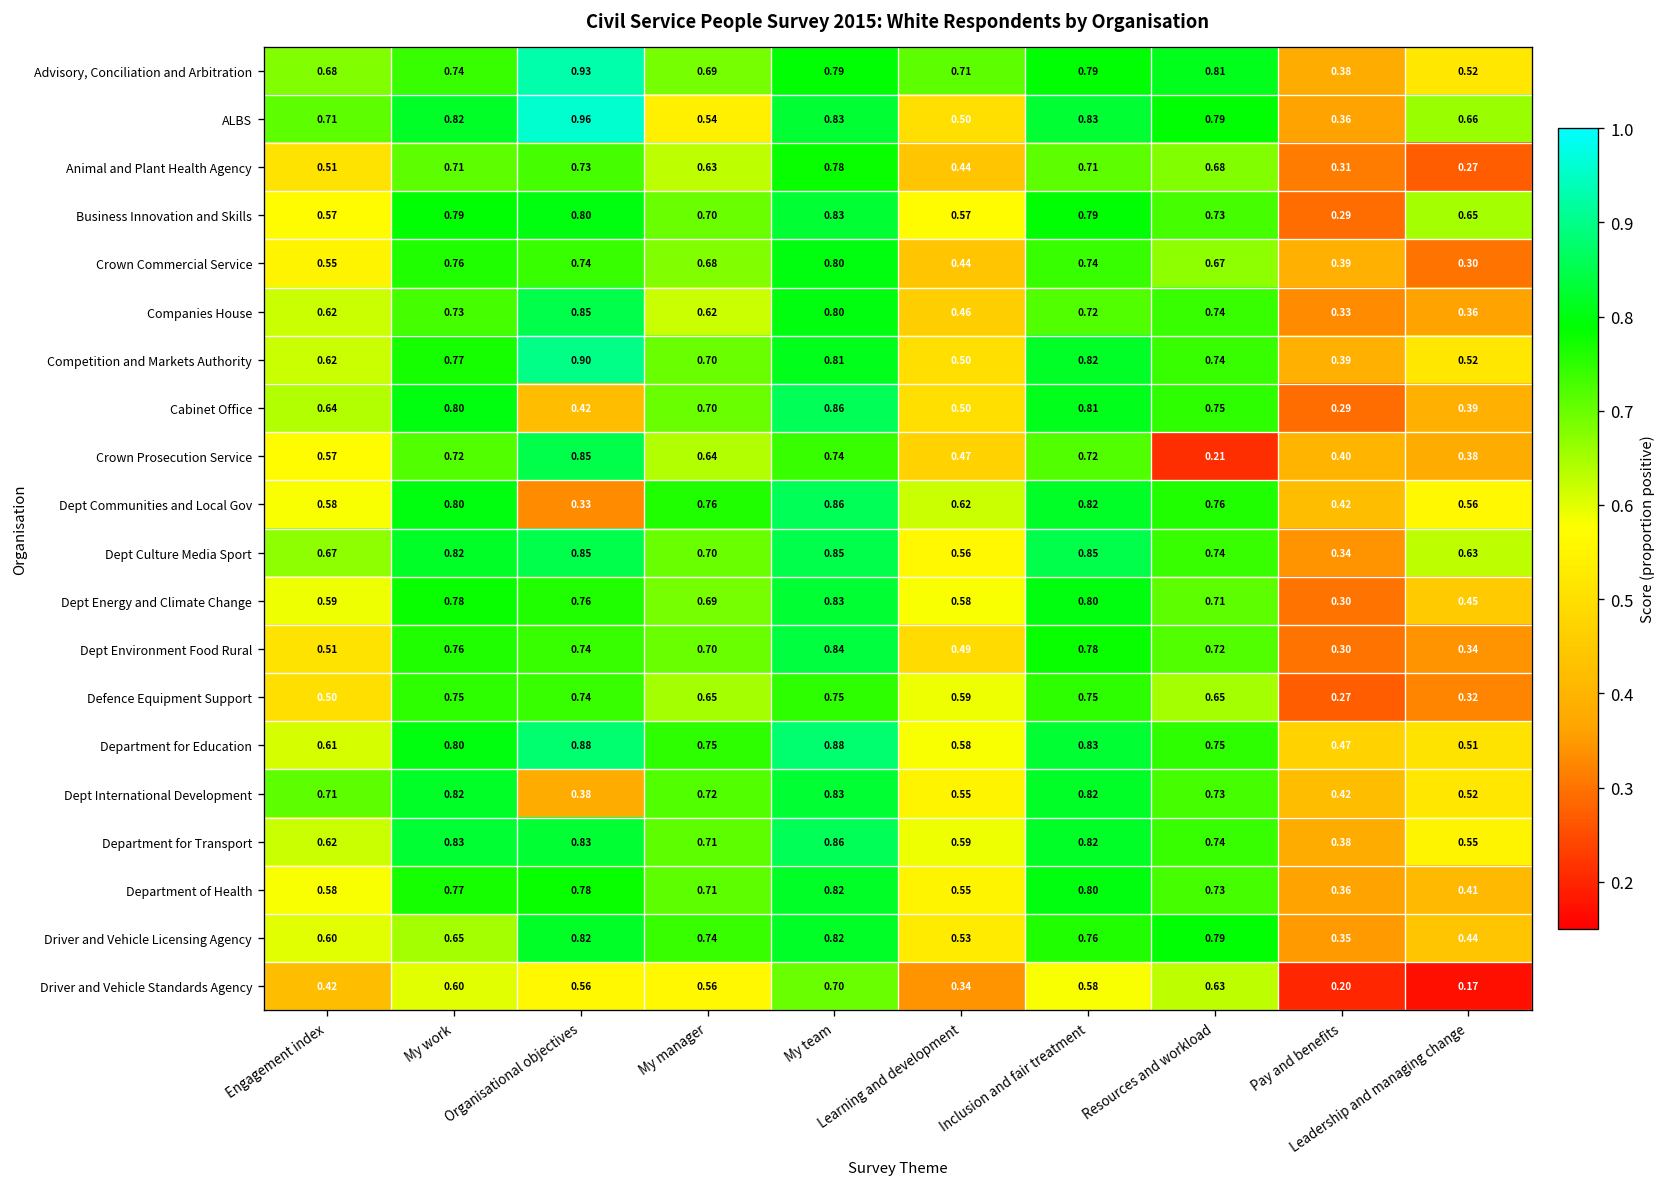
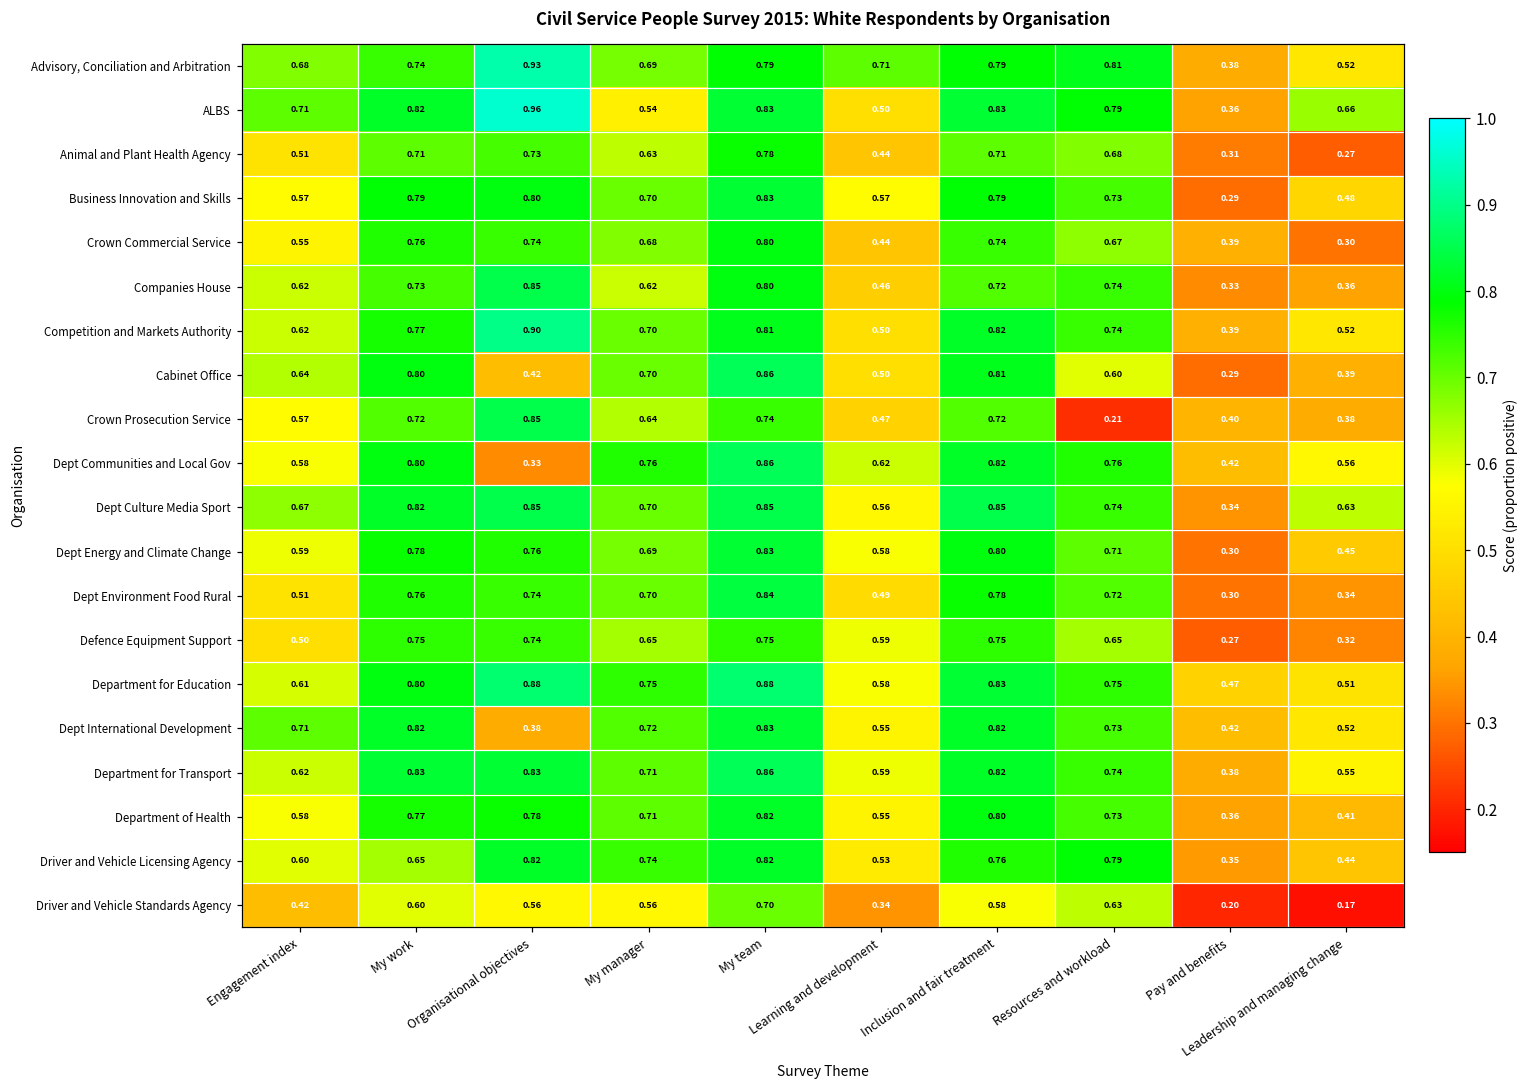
Business Innovation and Skills, Leadership and managing change: 0.65 -> 0.48
Cabinet Office, Resources and workload: 0.75 -> 0.60
